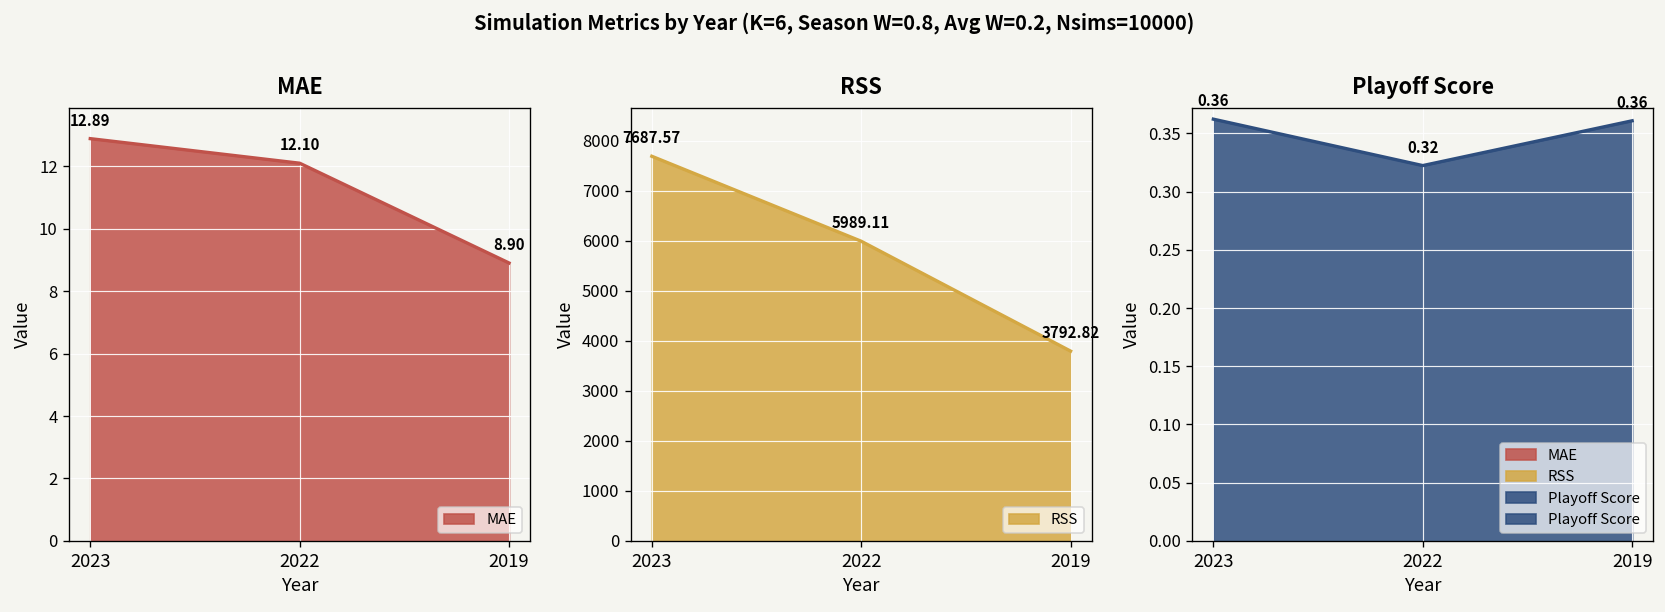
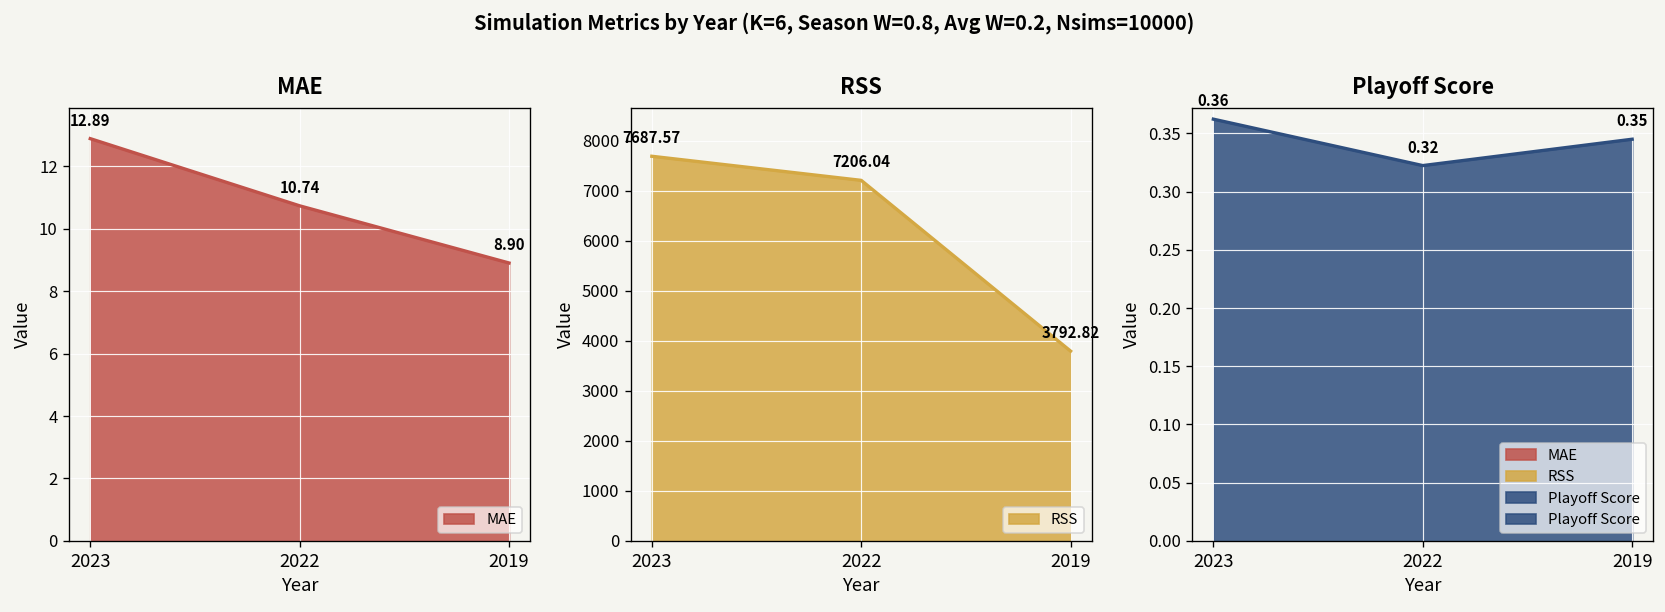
MAE, 2022: 12.10 -> 10.74
RSS, 2022: 5989.11 -> 7206.04
Playoff Score, 2019: 0.36 -> 0.35
